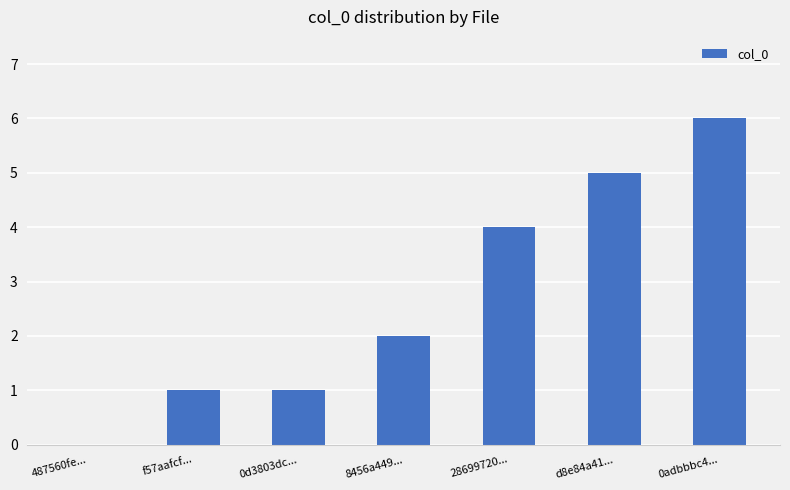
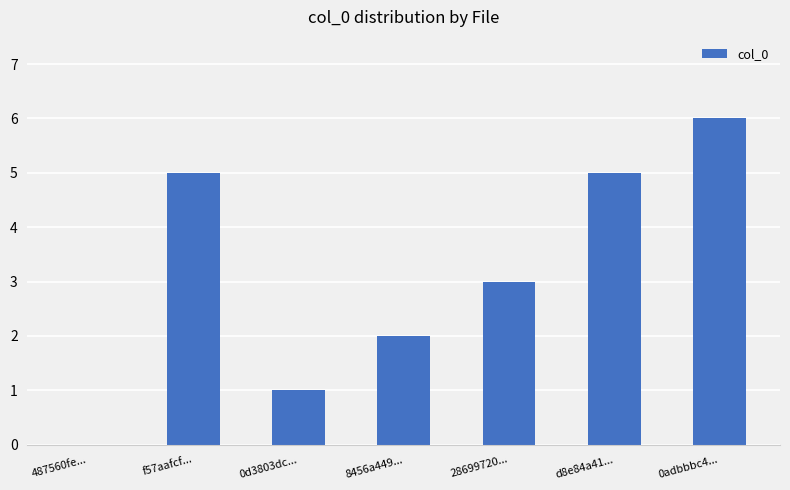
f57aafcf...: 1 -> 5
28699720...: 4 -> 3
